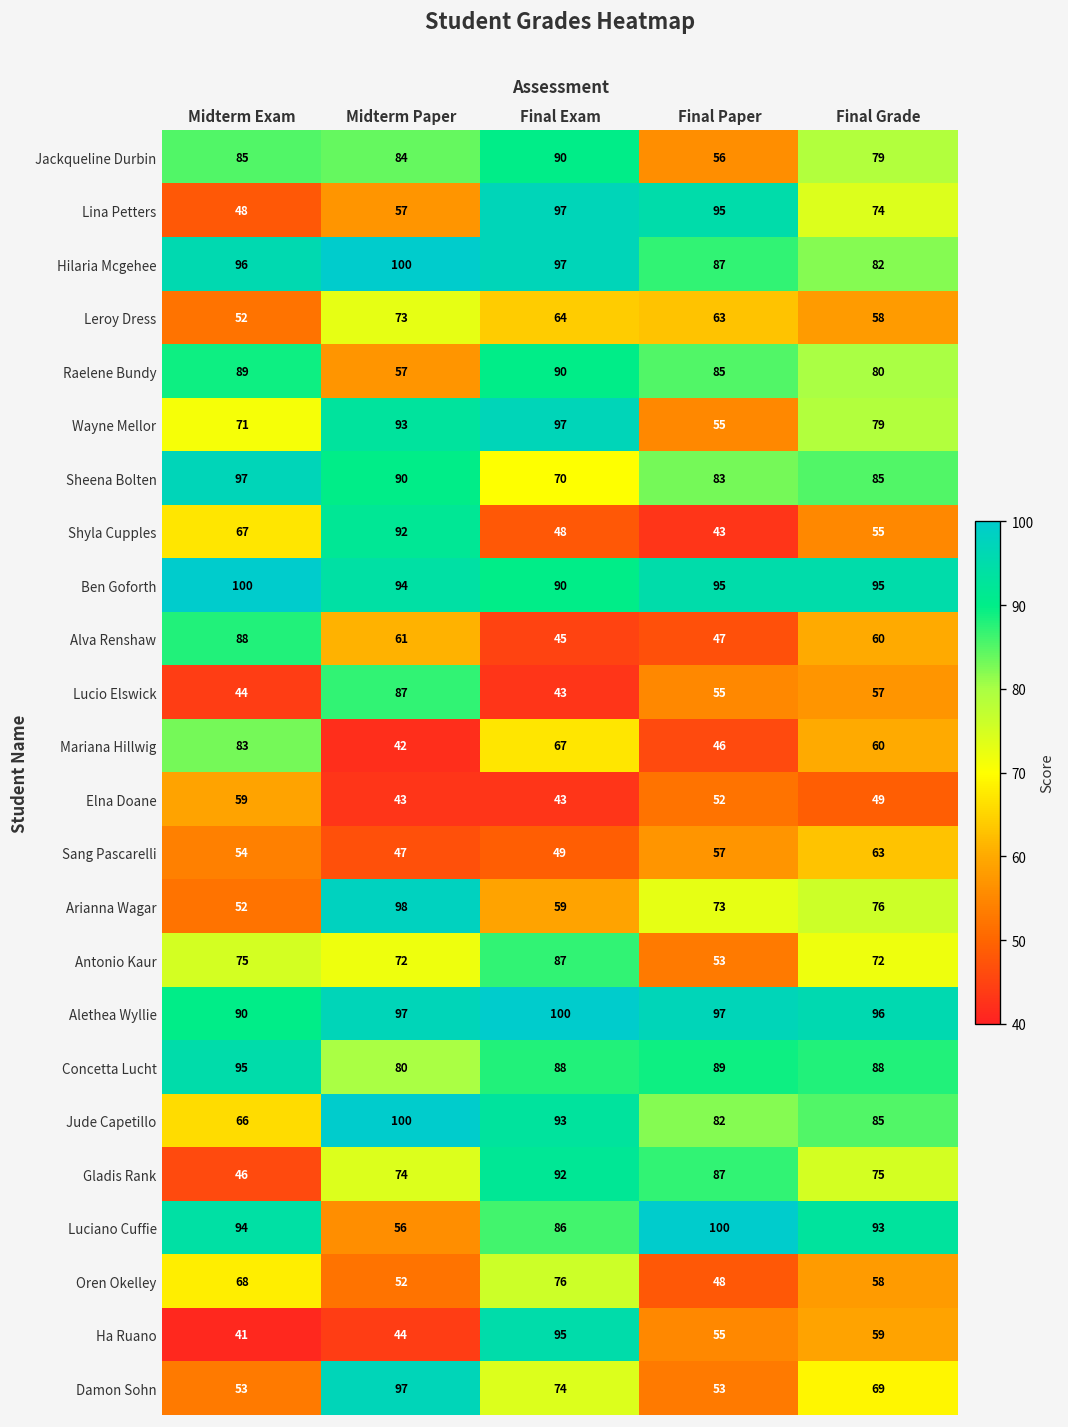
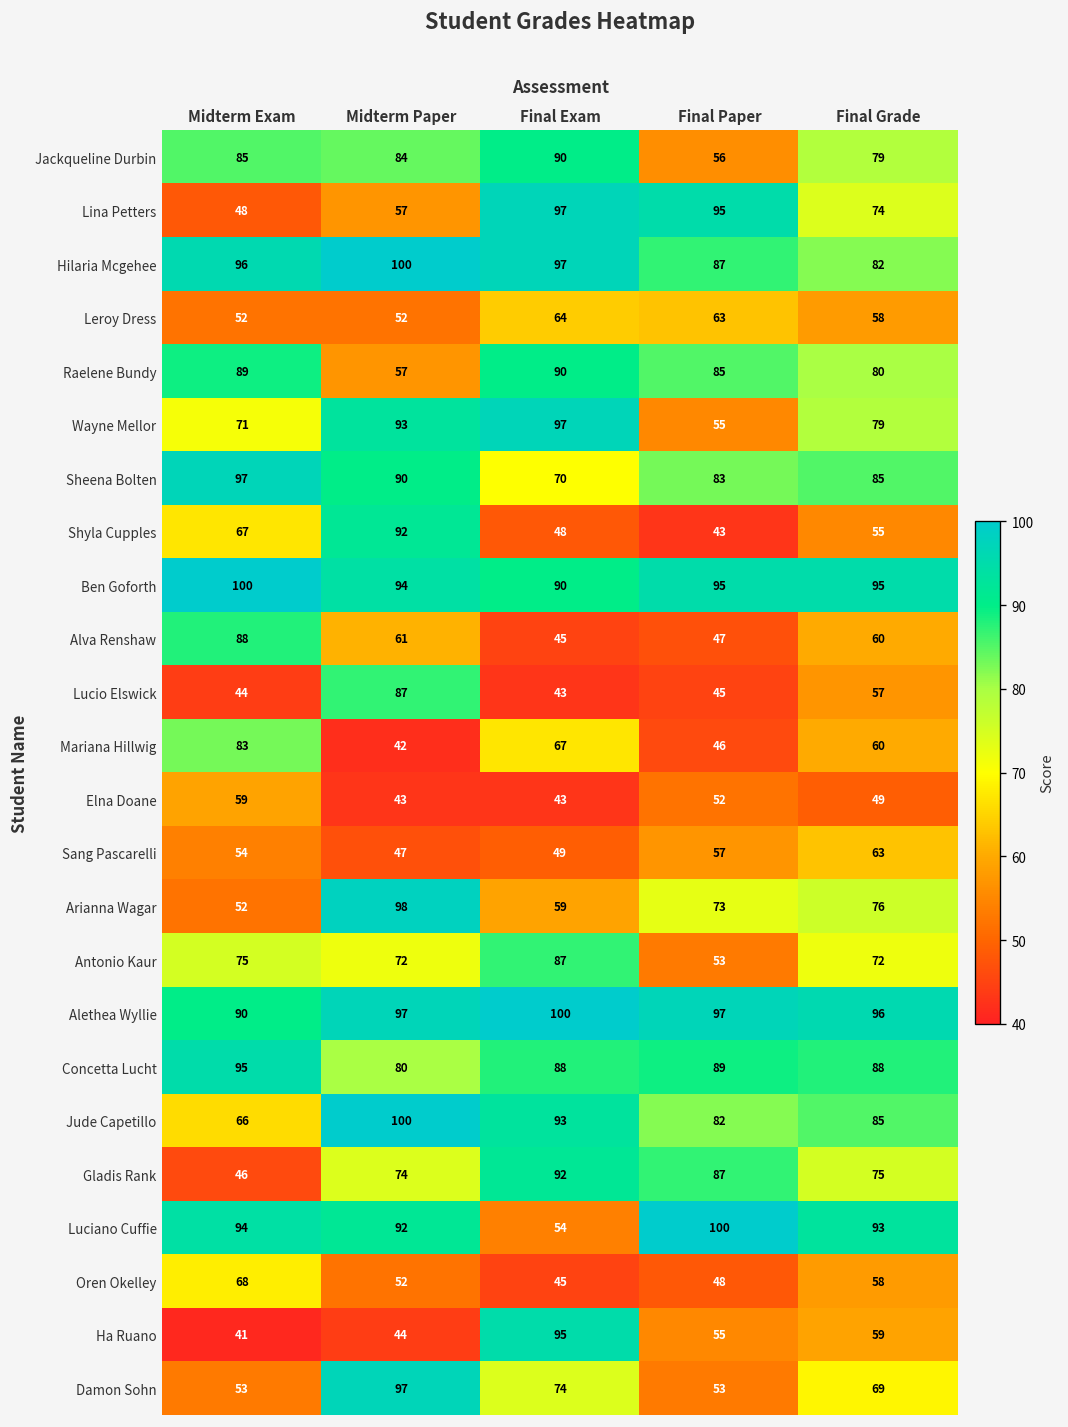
Leroy Dress, Midterm Paper: 73 -> 52
Lucio Elswick, Final Paper: 55 -> 45
Luciano Cuffie, Midterm Paper: 56 -> 92
Luciano Cuffie, Final Exam: 86 -> 54
Oren Okelley, Final Exam: 76 -> 45
